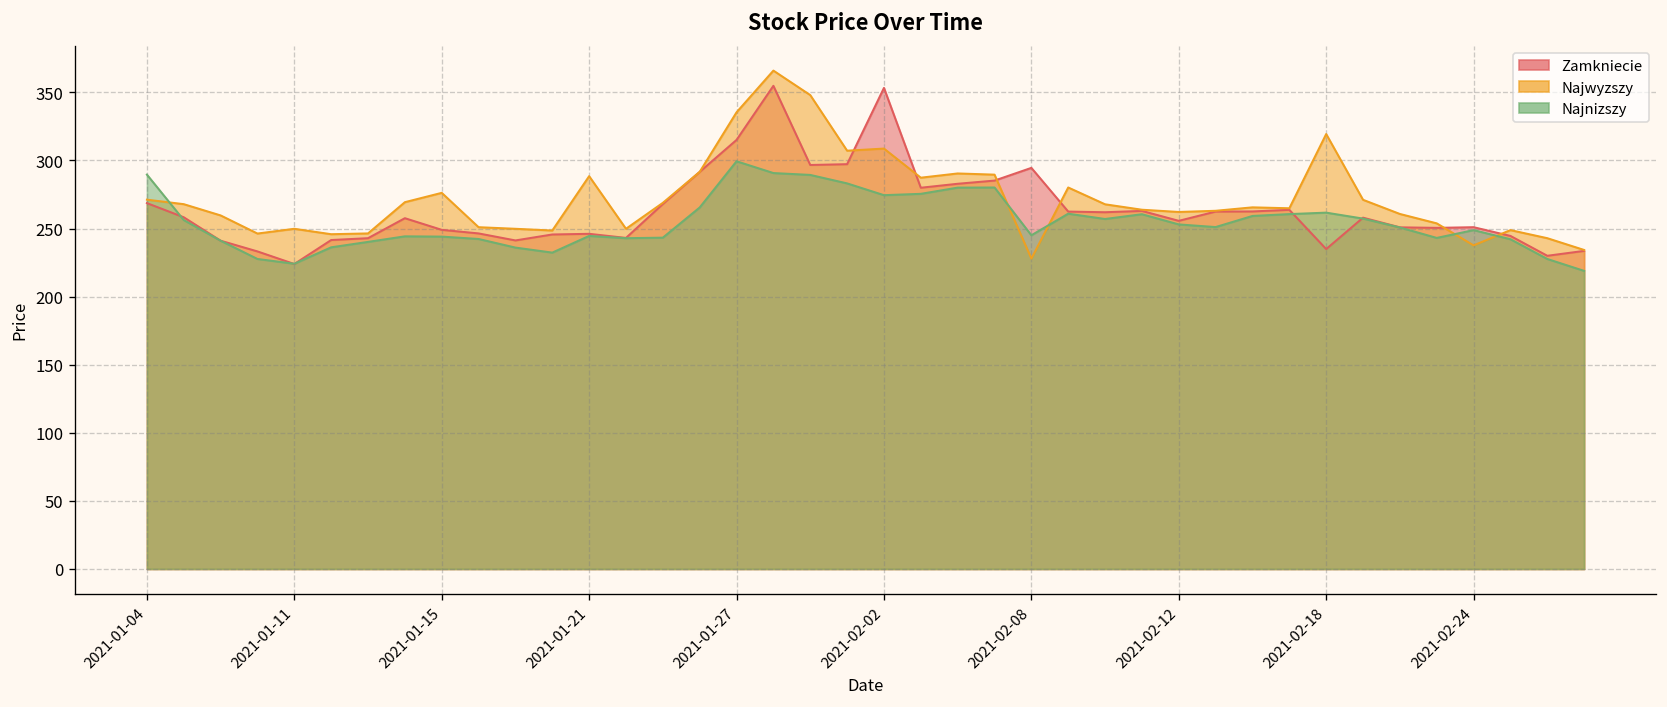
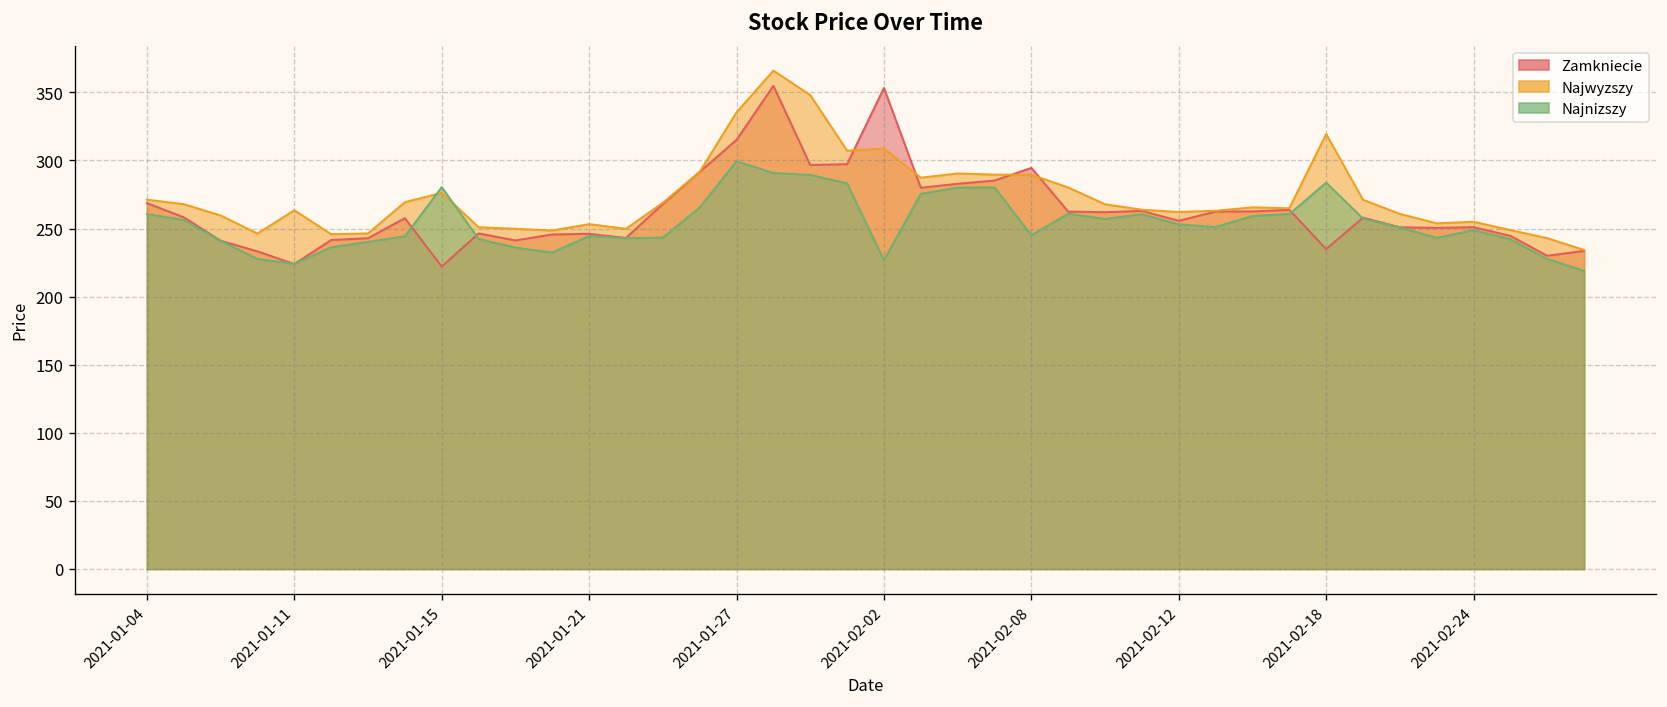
Najnizszy, 2021-01-04: 290 -> 261
Najwyzszy, 2021-01-11: 250 -> 263
Zamkniecie, 2021-01-15: 249 -> 222
Najnizszy, 2021-01-15: 244 -> 280
Najwyzszy, 2021-01-21: 288 -> 253
Najnizszy, 2021-02-02: 274 -> 227
Najwyzszy, 2021-02-08: 228 -> 289
Najnizszy, 2021-02-18: 262 -> 284
Najwyzszy, 2021-02-24: 238 -> 255
